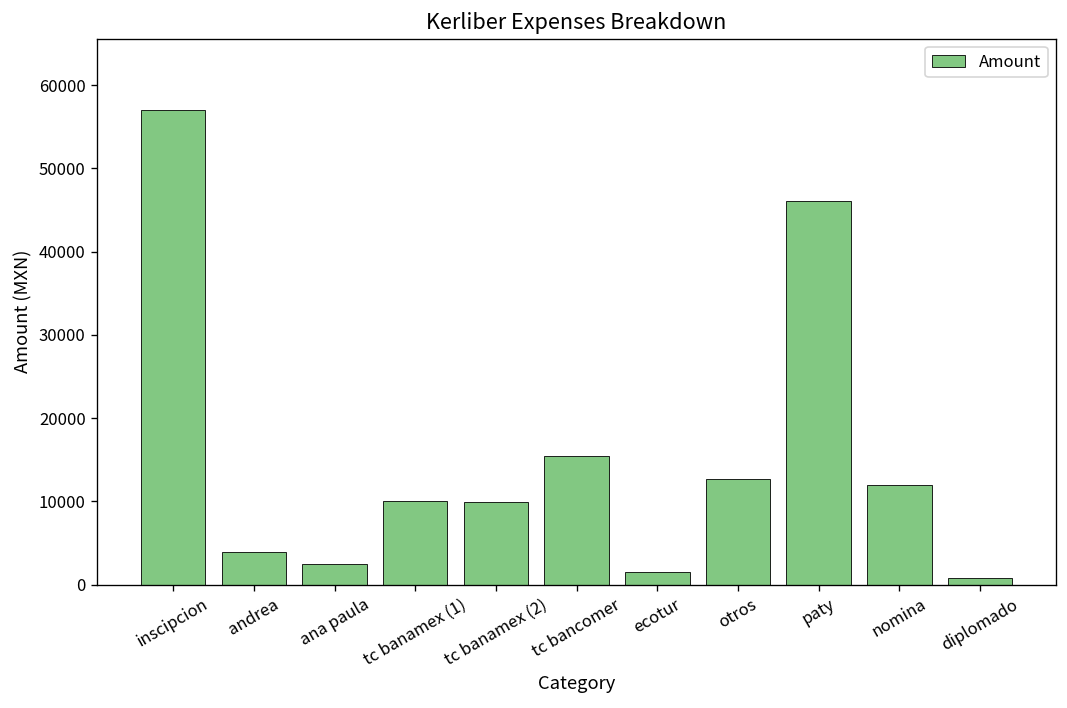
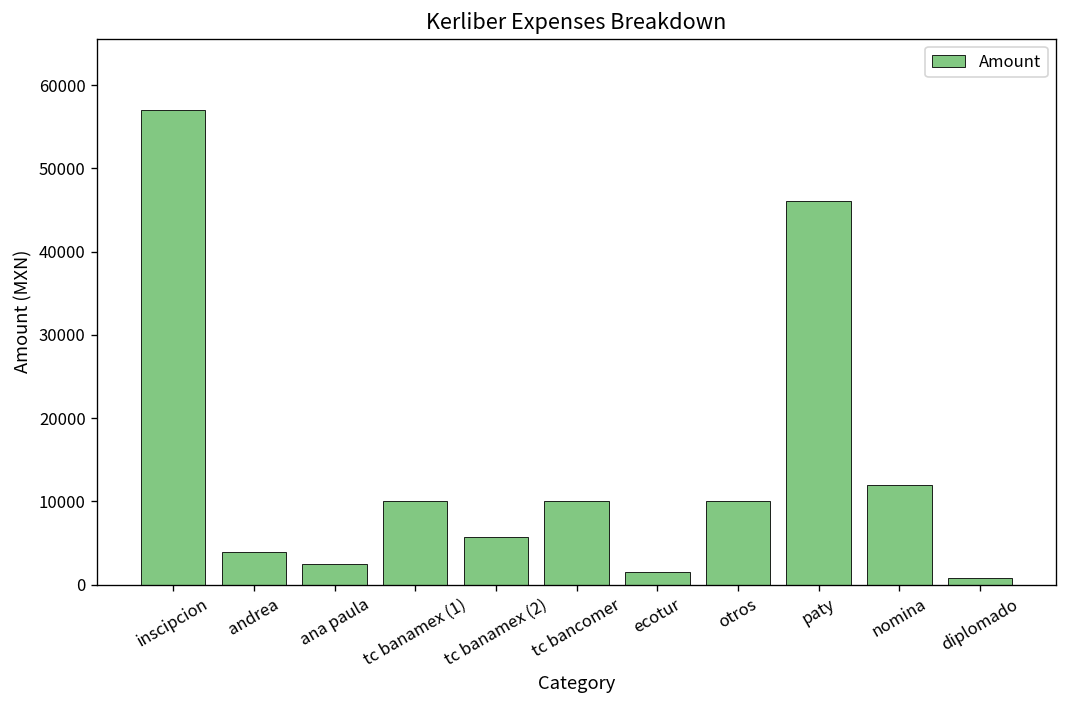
tc banamex (2): 10000 -> 6000
tc bancomer: 15000 -> 10000
otros: 13000 -> 10000
